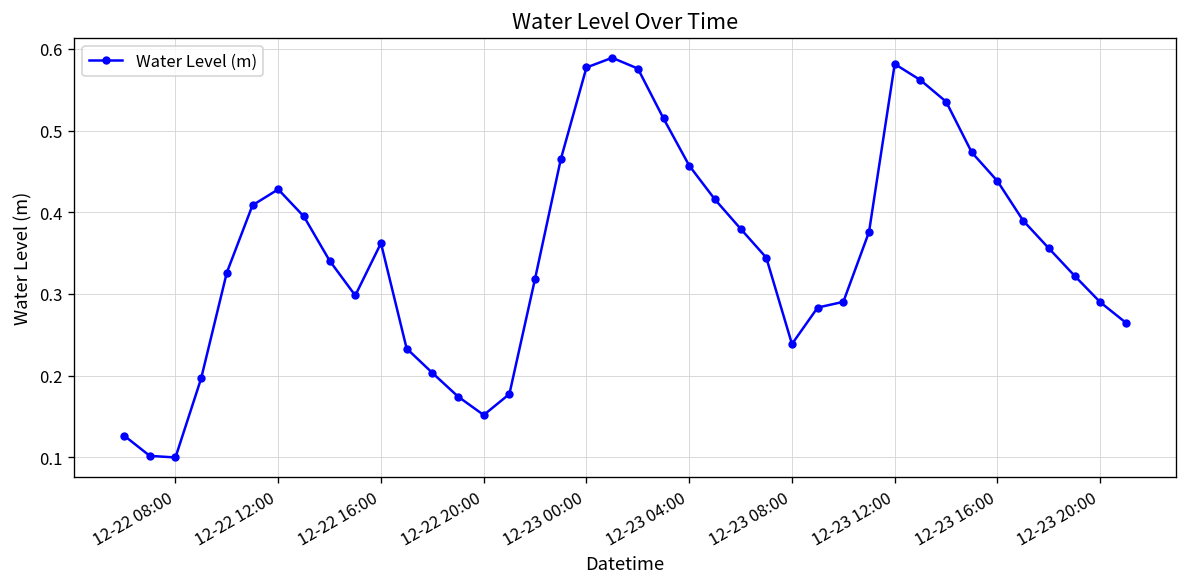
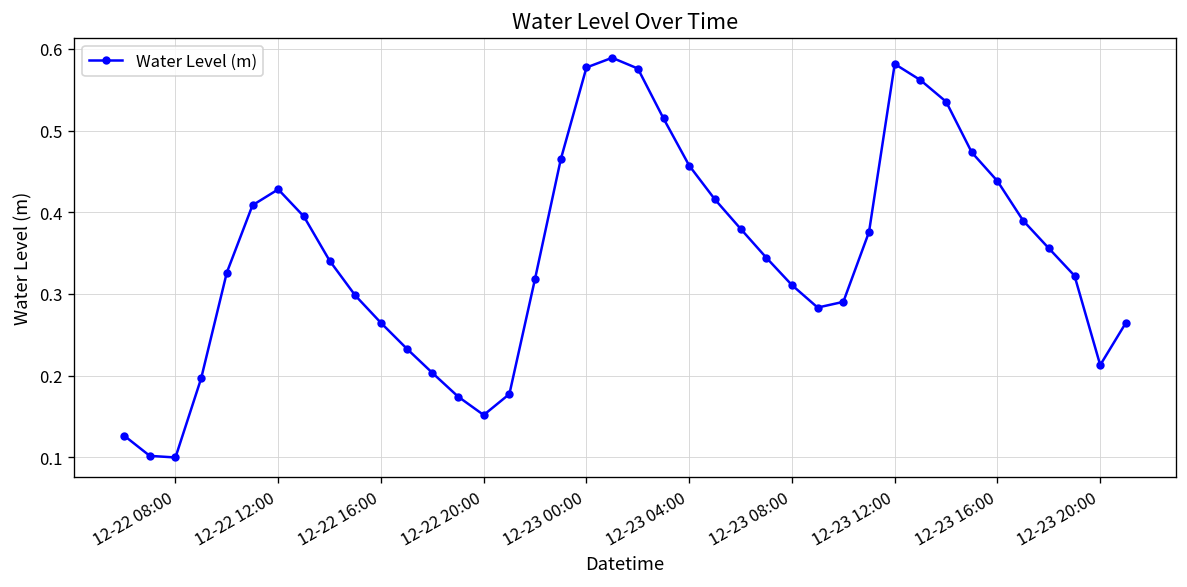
12-22 16:00: 0.36 -> 0.26
12-23 08:00: 0.24 -> 0.31
12-23 20:00: 0.29 -> 0.21
